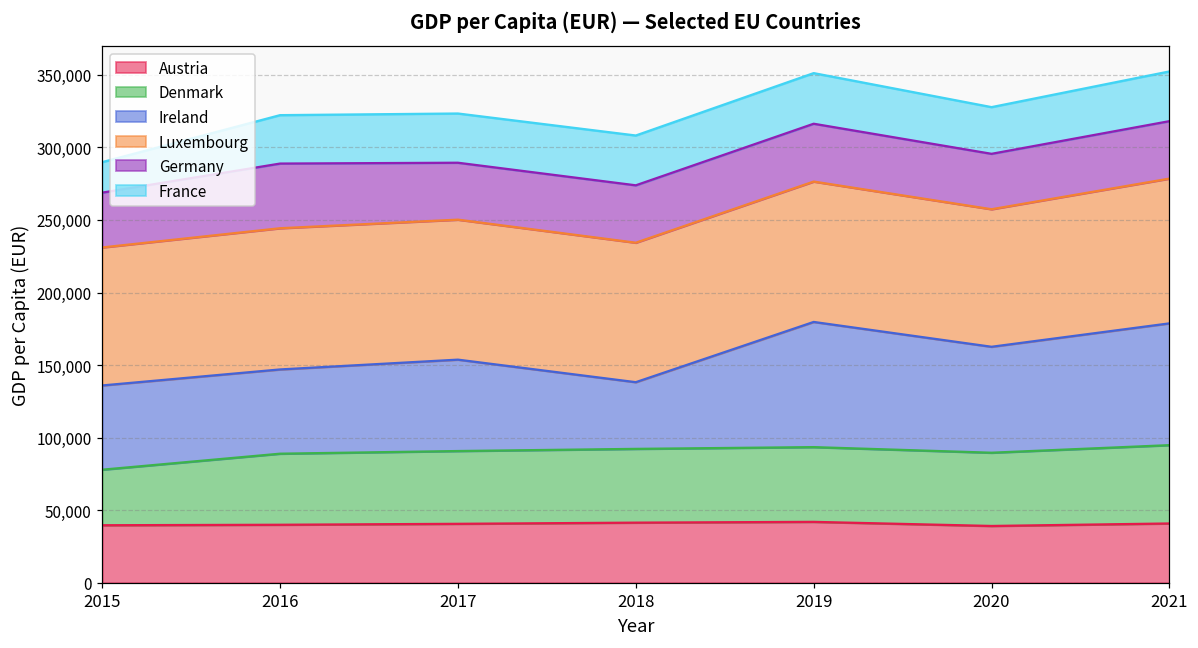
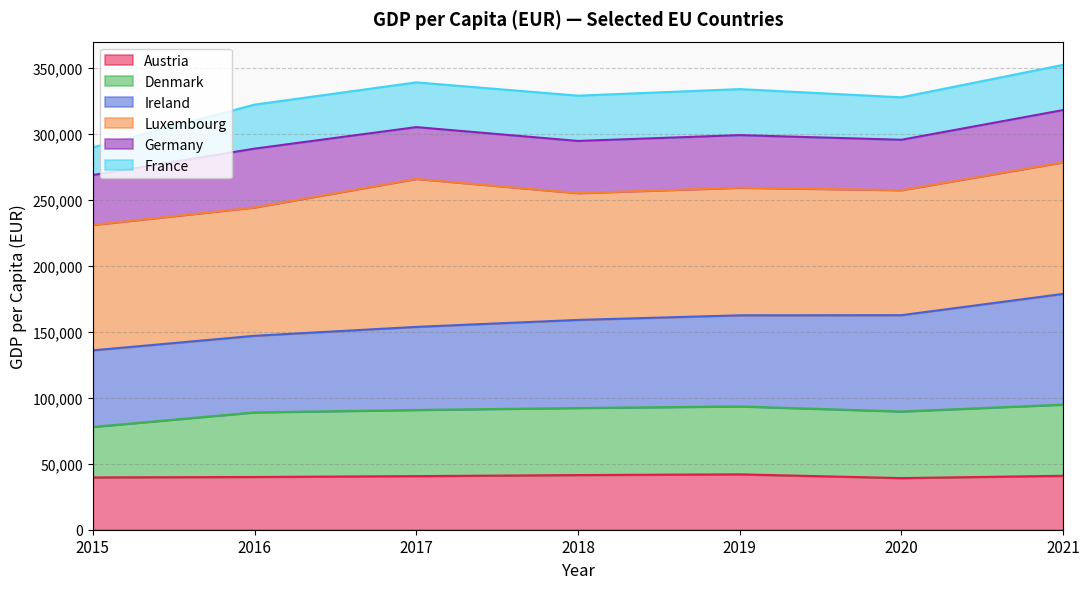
Luxembourg, 2017: 96,000 -> 112,000
Ireland, 2018: 46,000 -> 67,000
Ireland, 2019: 86,000 -> 69,000
